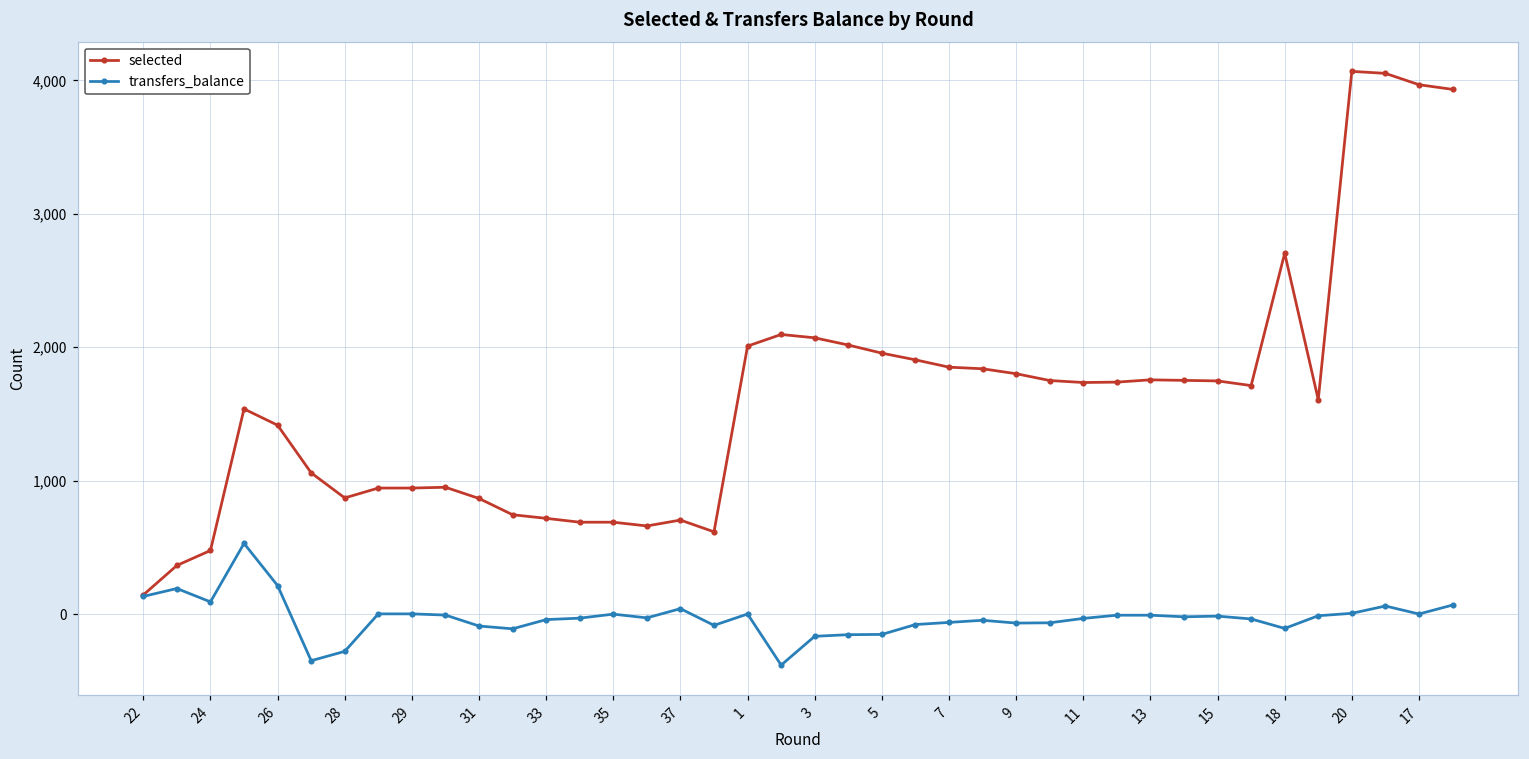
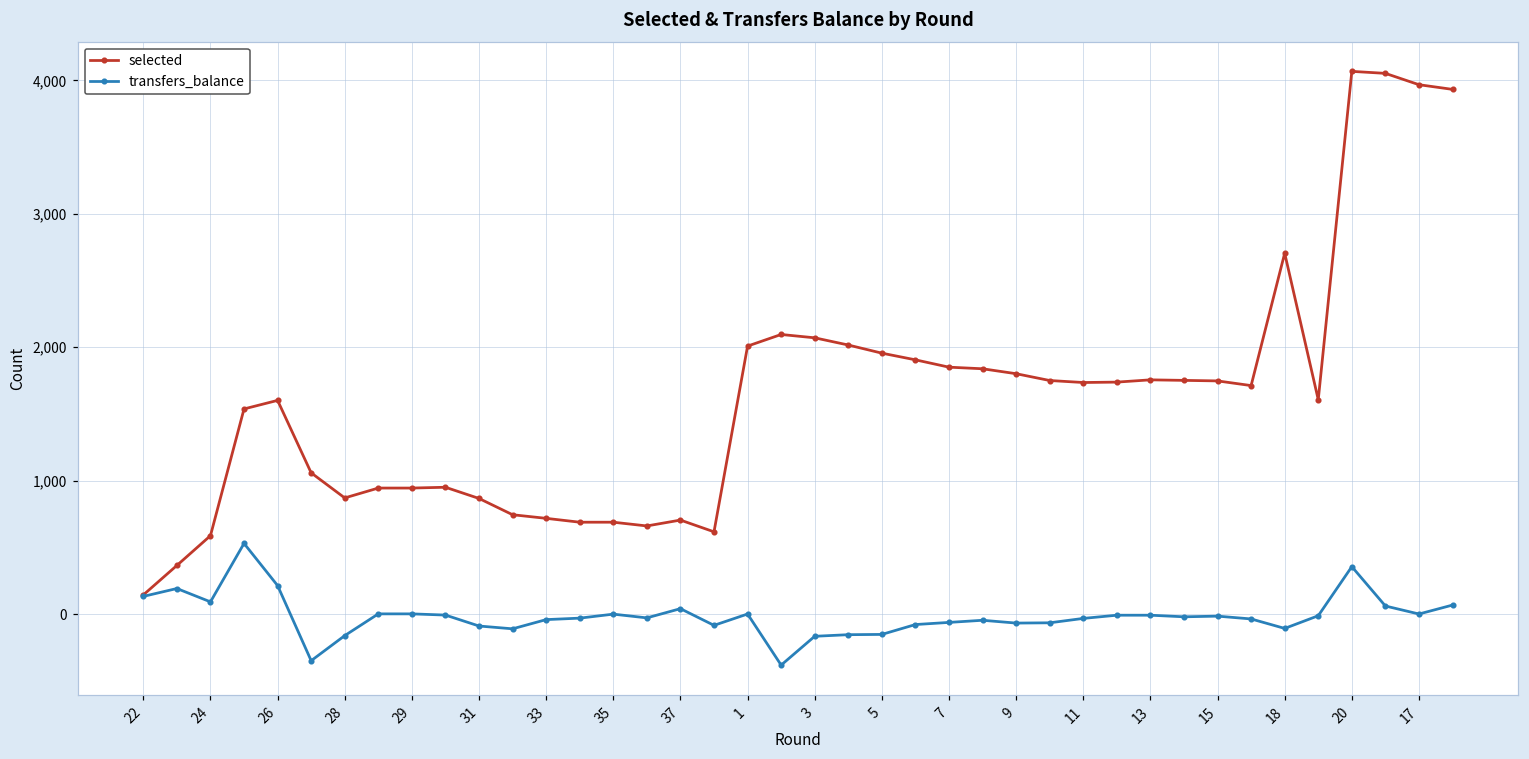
selected, 24: 480 -> 590
selected, 26: 1,420 -> 1,600
transfers_balance, 28: -280 -> -160
transfers_balance, 20: 10 -> 360
